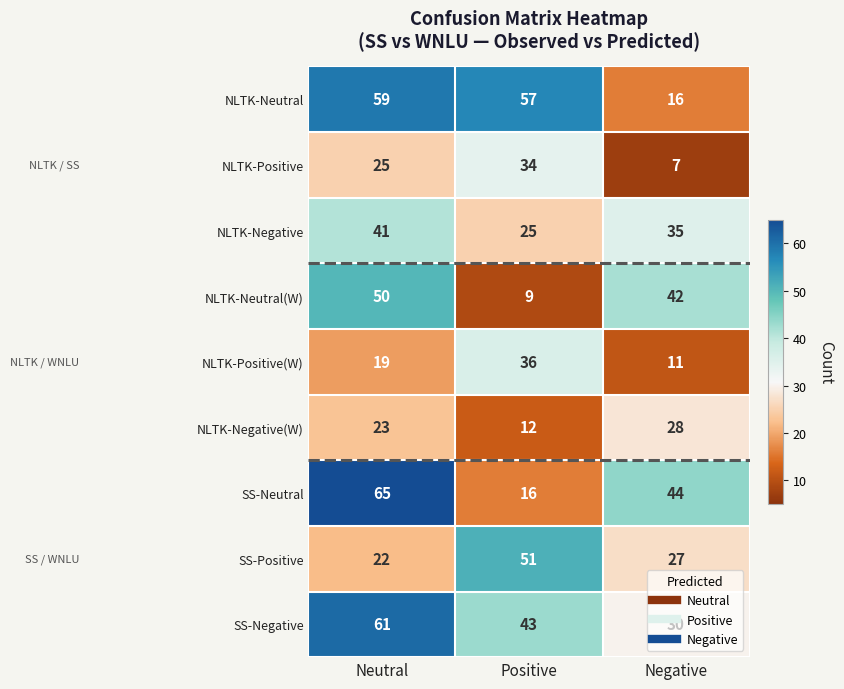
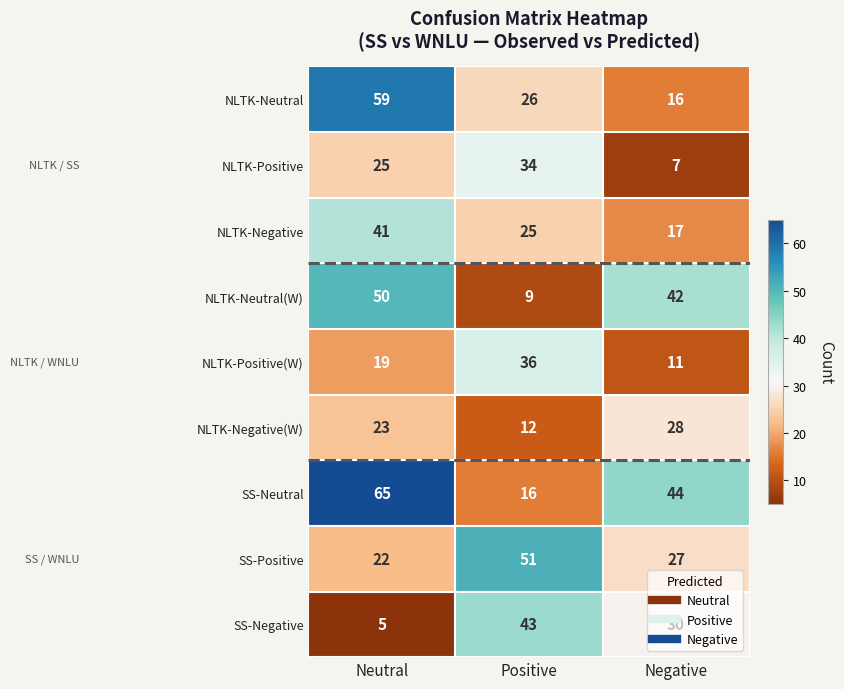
NLTK-Neutral, Positive: 57 -> 26
NLTK-Negative, Negative: 35 -> 17
SS-Negative, Neutral: 61 -> 5
